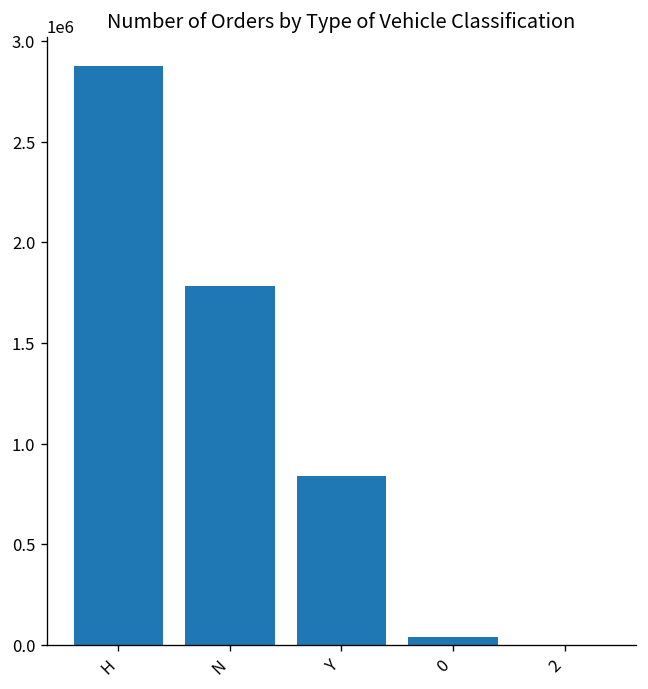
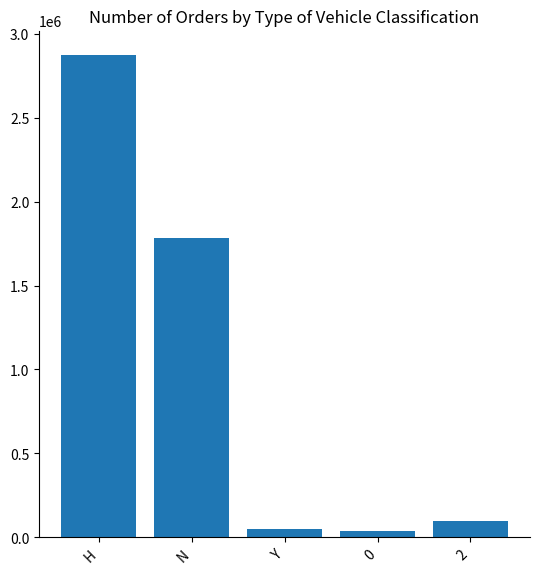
Y: 840000 -> 50000
2: 0 -> 100000
